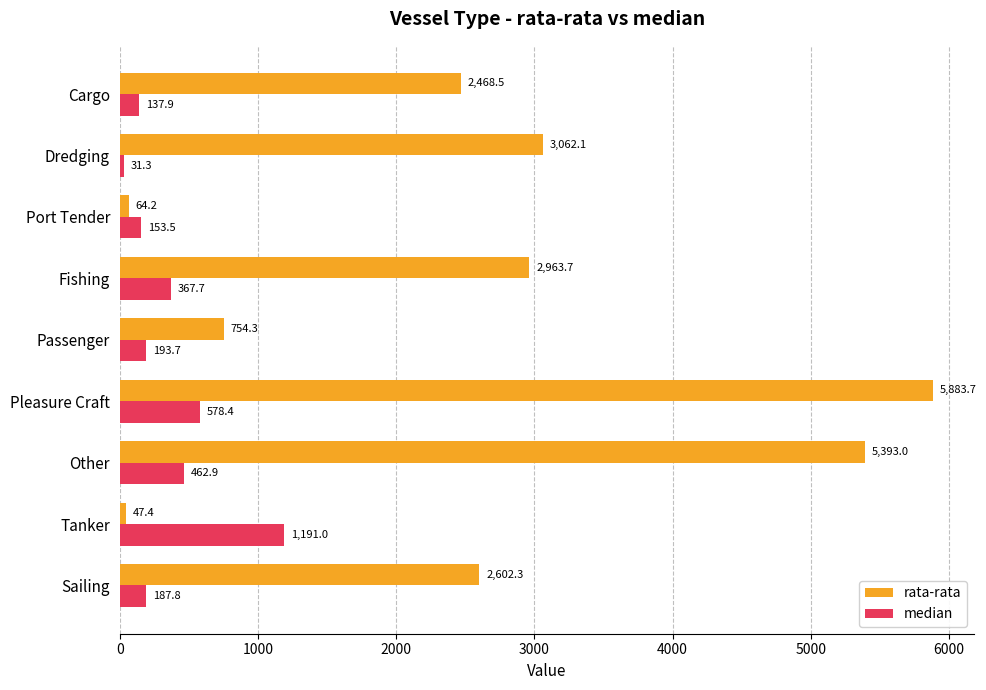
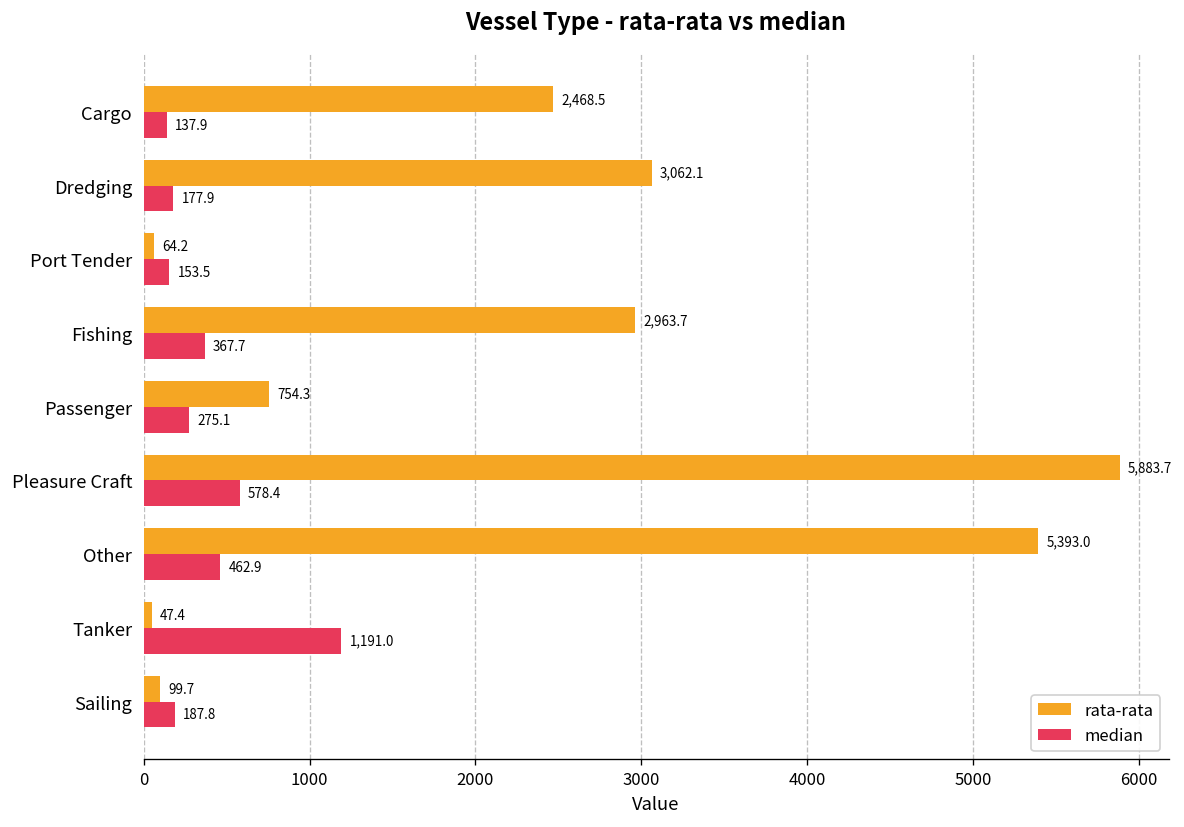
median, Dredging: 31.3 -> 177.9
median, Passenger: 193.7 -> 275.1
rata-rata, Sailing: 2,602.3 -> 99.7
